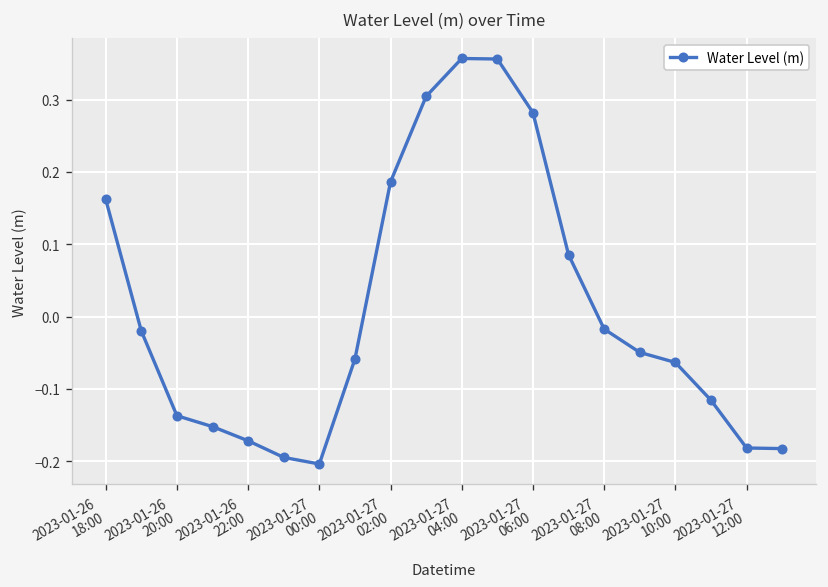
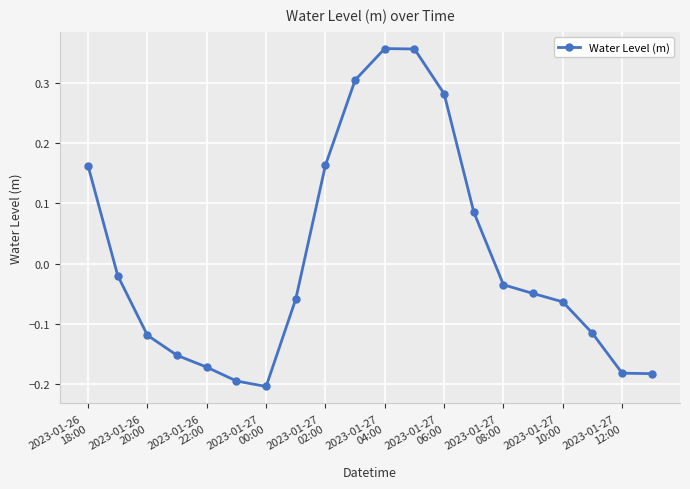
2023-01-26 20:00: -0.14 -> -0.12
2023-01-27 02:00: 0.19 -> 0.16
2023-01-27 08:00: -0.02 -> -0.04
